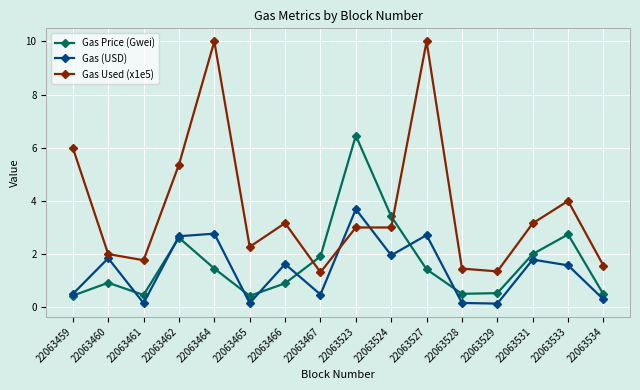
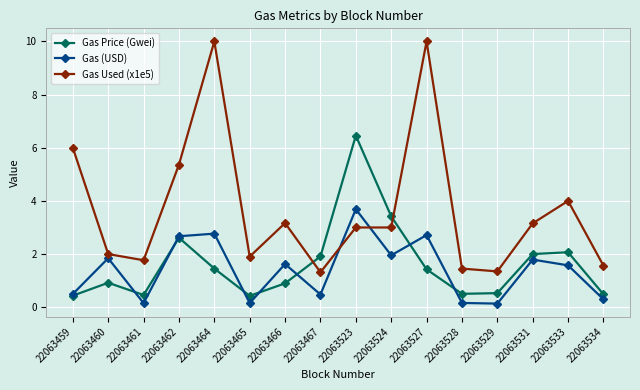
Gas Used (x1e5), 22063465: 2.3 -> 1.9
Gas Price (Gwei), 22063533: 2.7 -> 2.1
